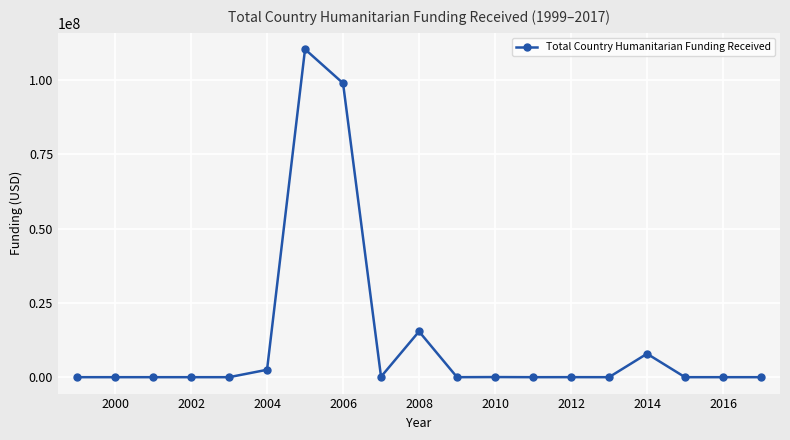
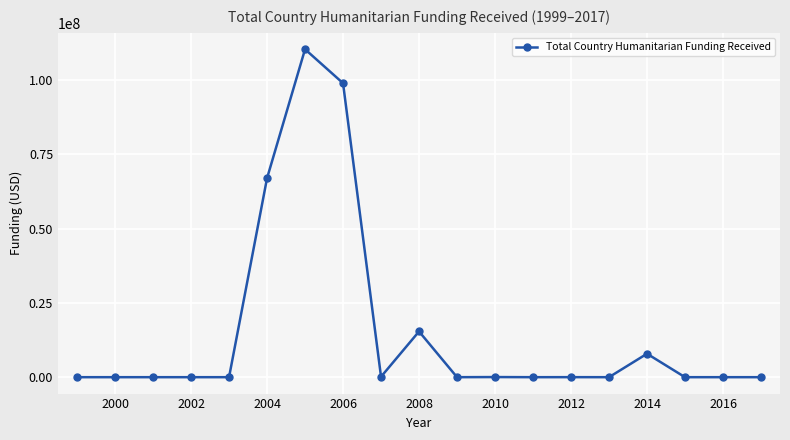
2004: 2000000 -> 67000000
